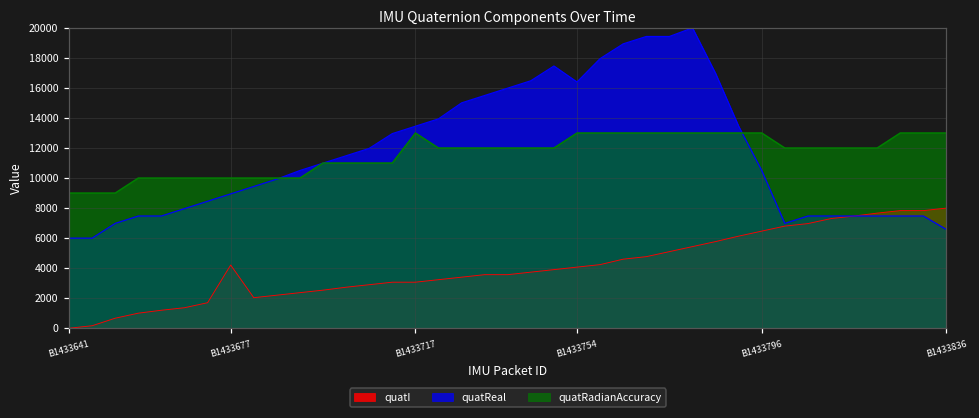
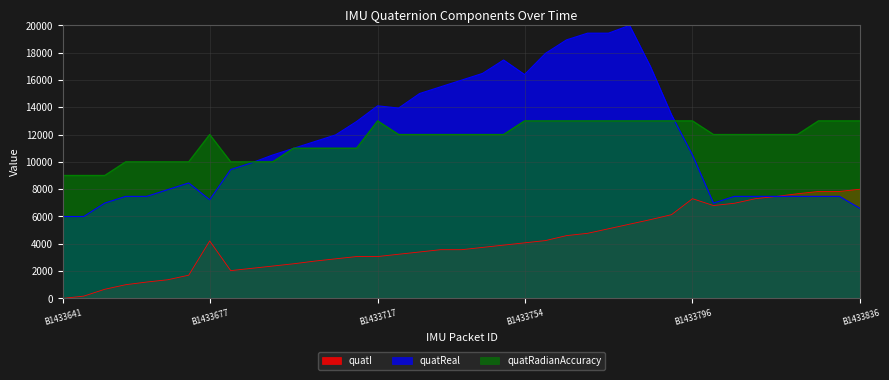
quatReal, B1433677: 8900 -> 7200
quatRadianAccuracy, B1433677: 10000 -> 12000
quatReal, B1433717: 13500 -> 14100
quatI, B1433796: 6500 -> 7300
